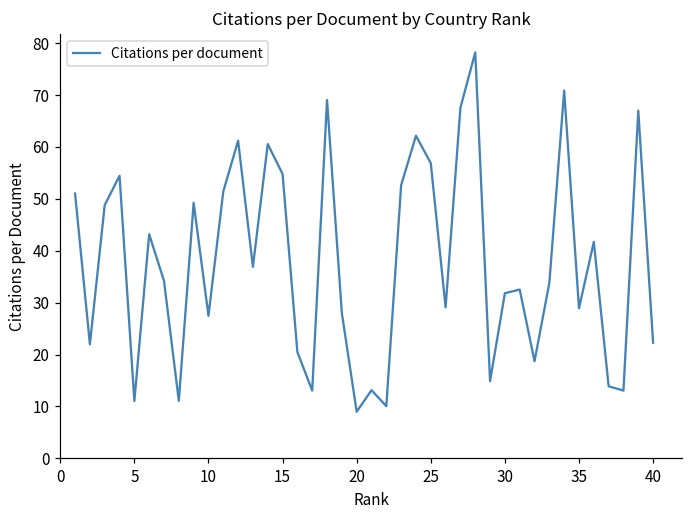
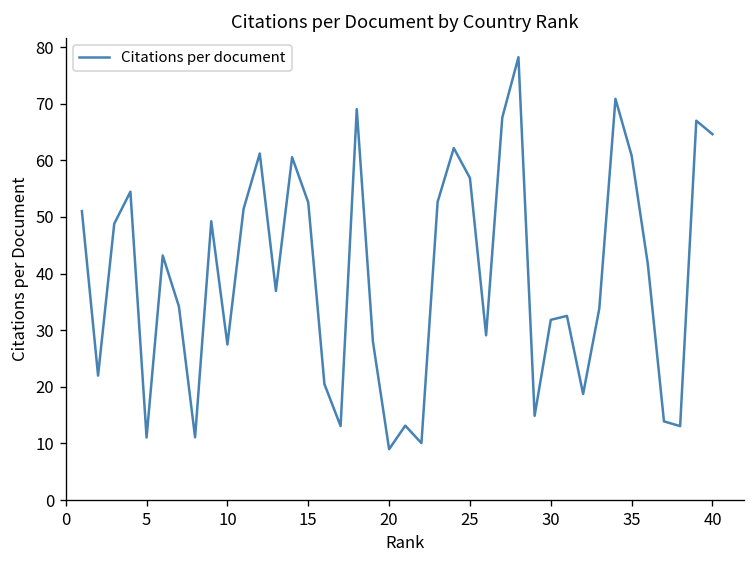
15: 55 -> 53
35: 29 -> 61
40: 22 -> 65
